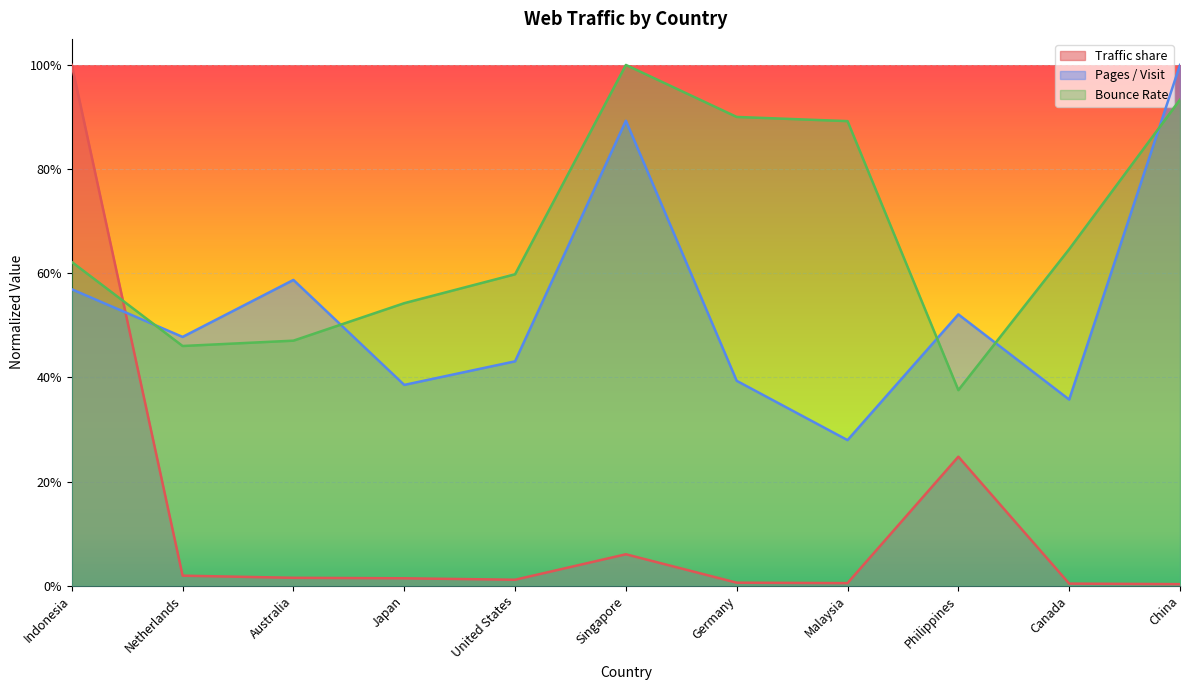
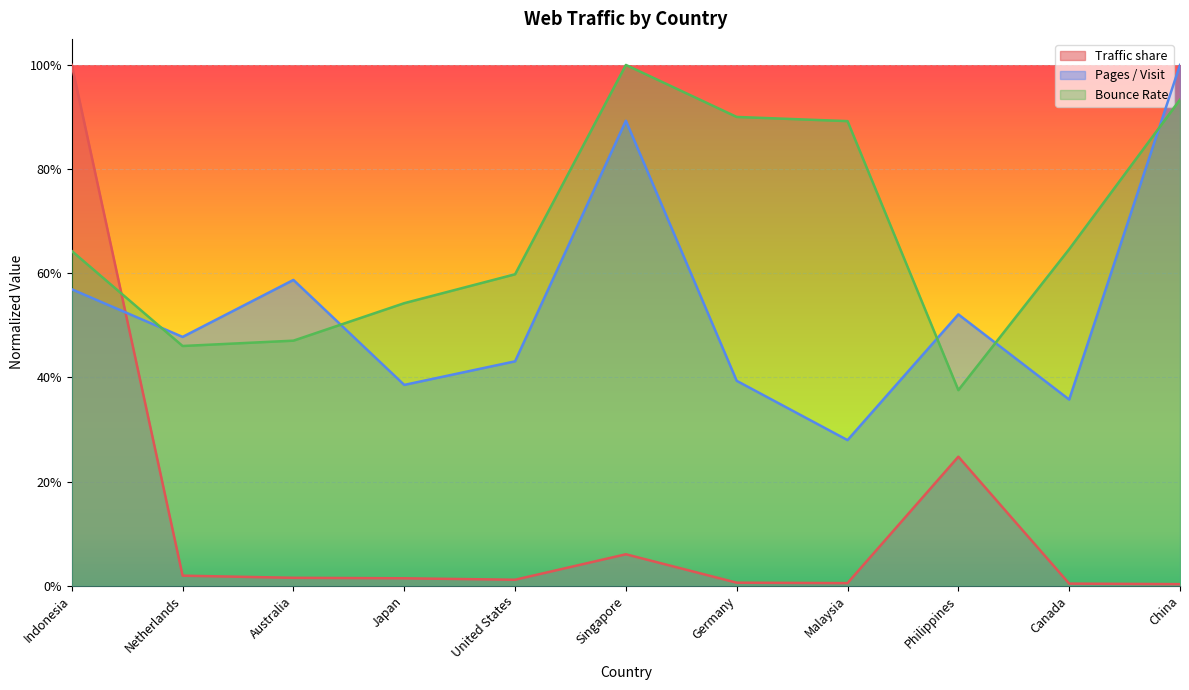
Bounce Rate, Indonesia: 62% -> 64%
